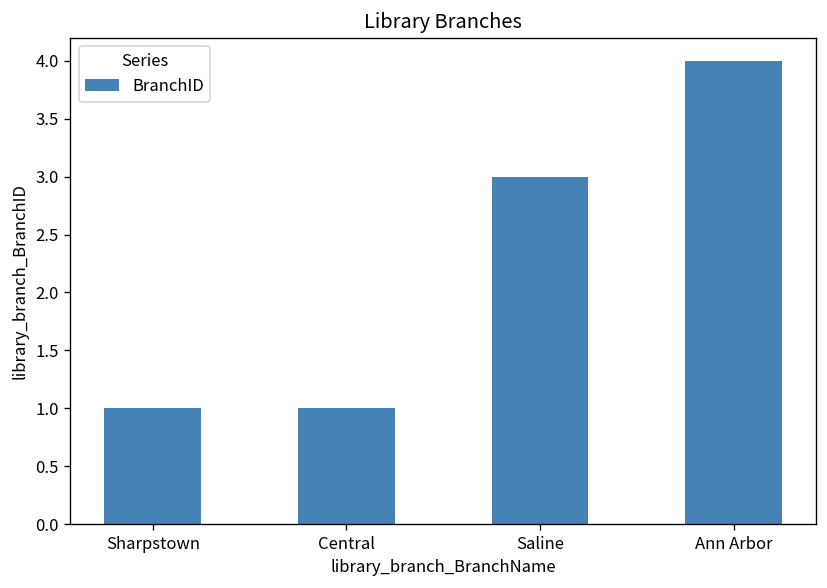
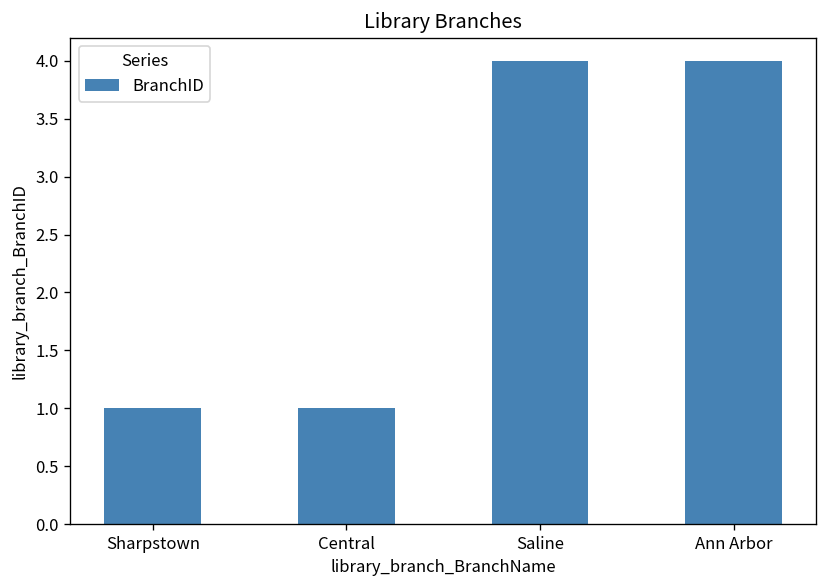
Saline: 3 -> 4
